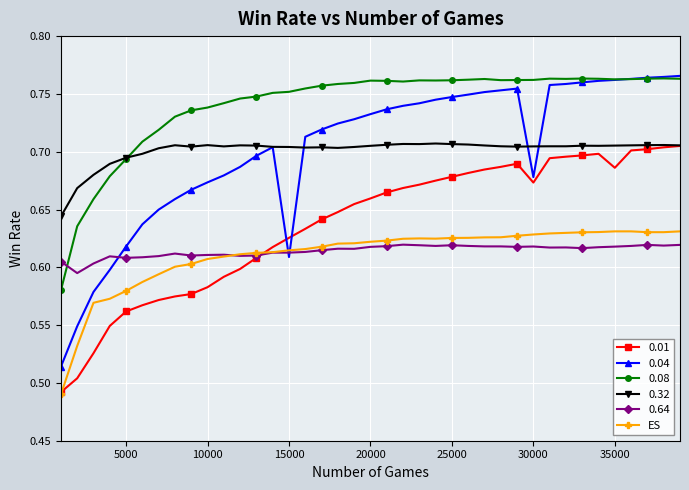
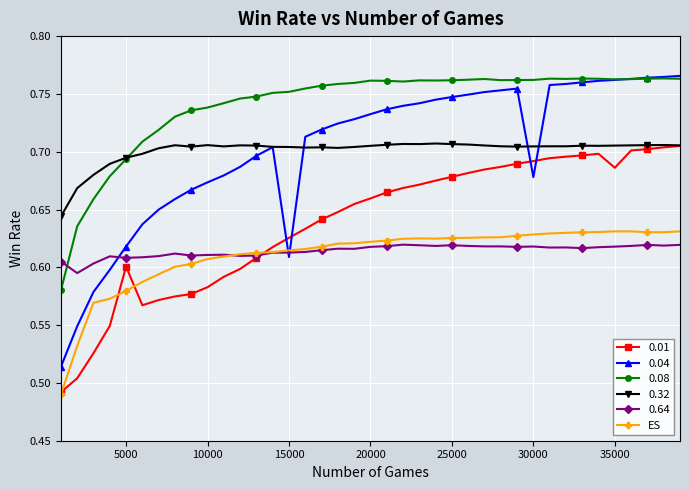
0.01, 5000: 0.562 -> 0.601
0.01, 30000: 0.673 -> 0.692
